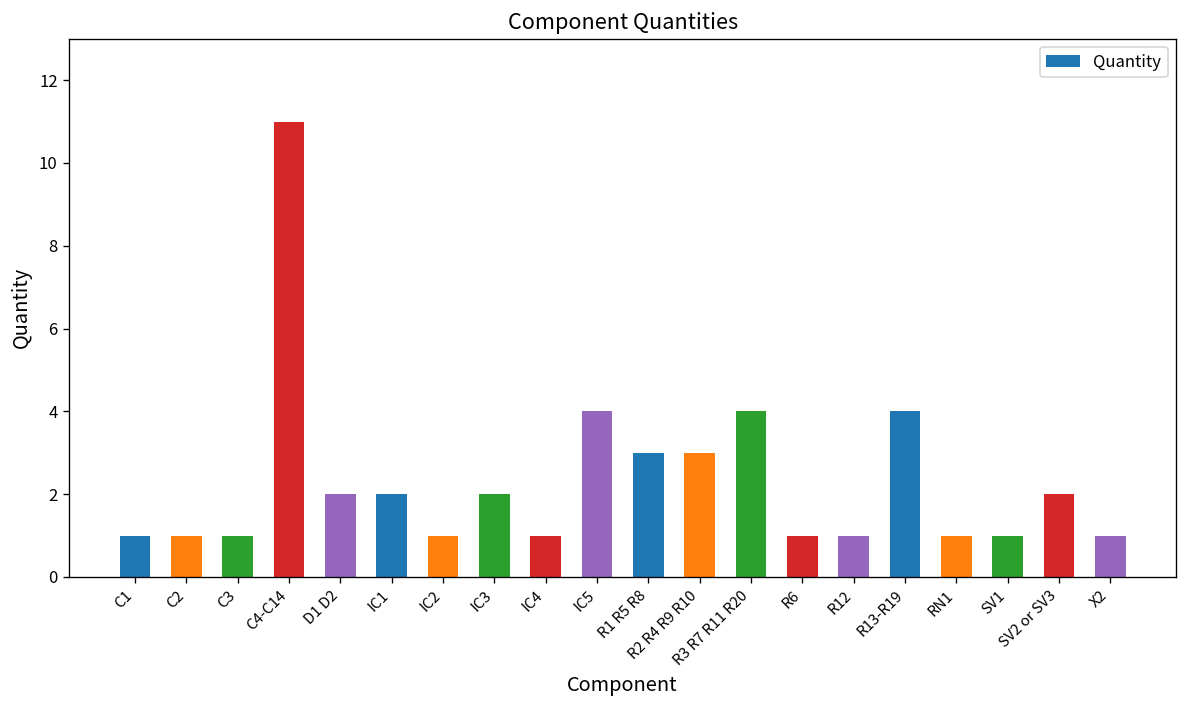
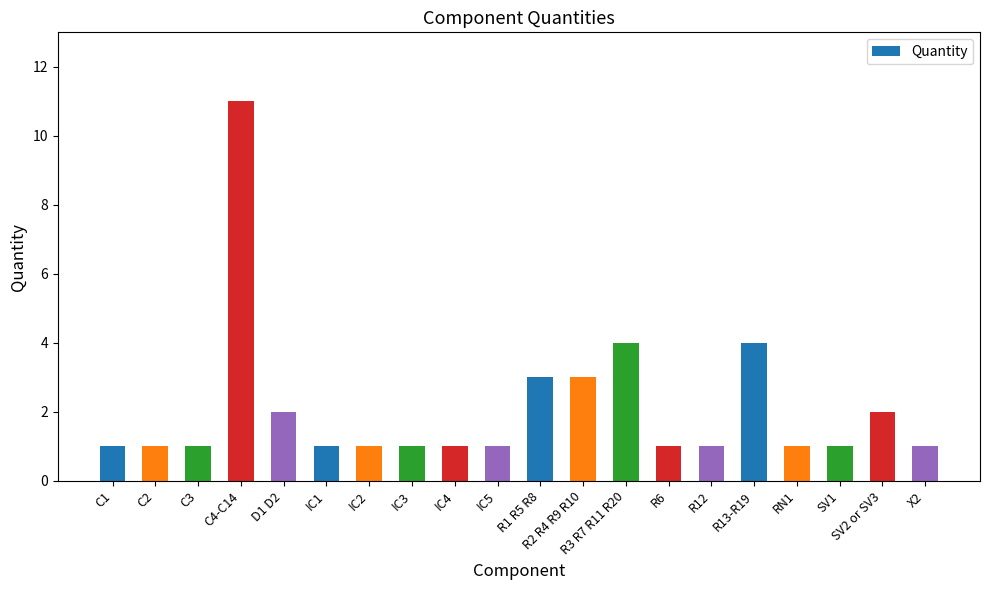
IC1: 2 -> 1
IC3: 2 -> 1
IC5: 4 -> 1
